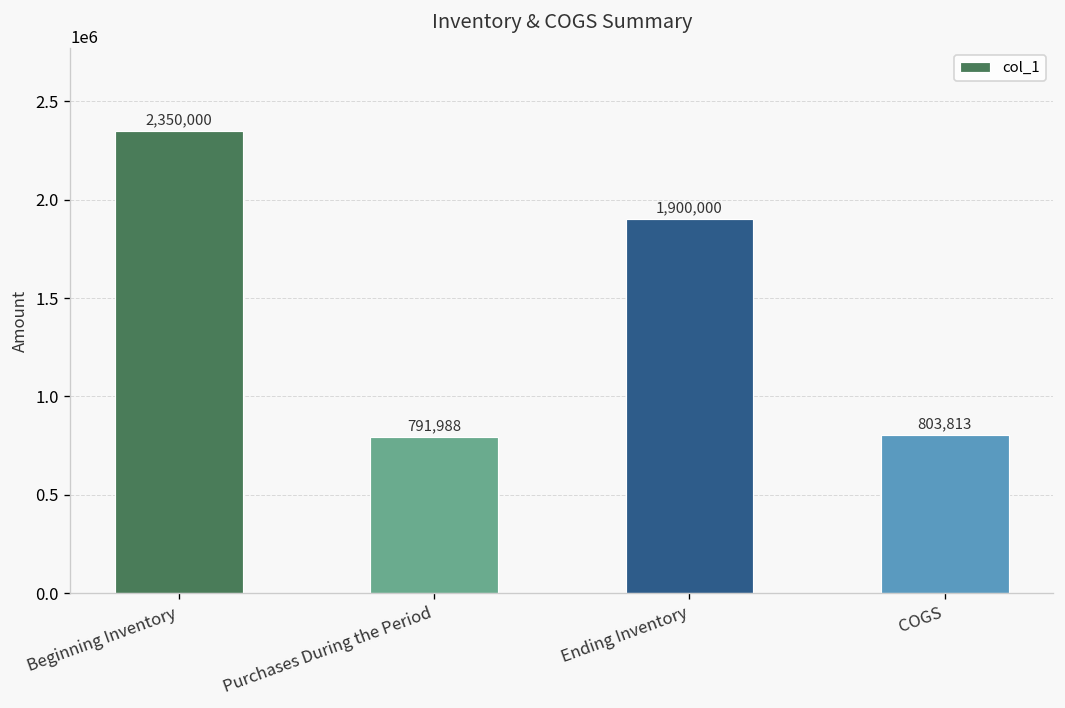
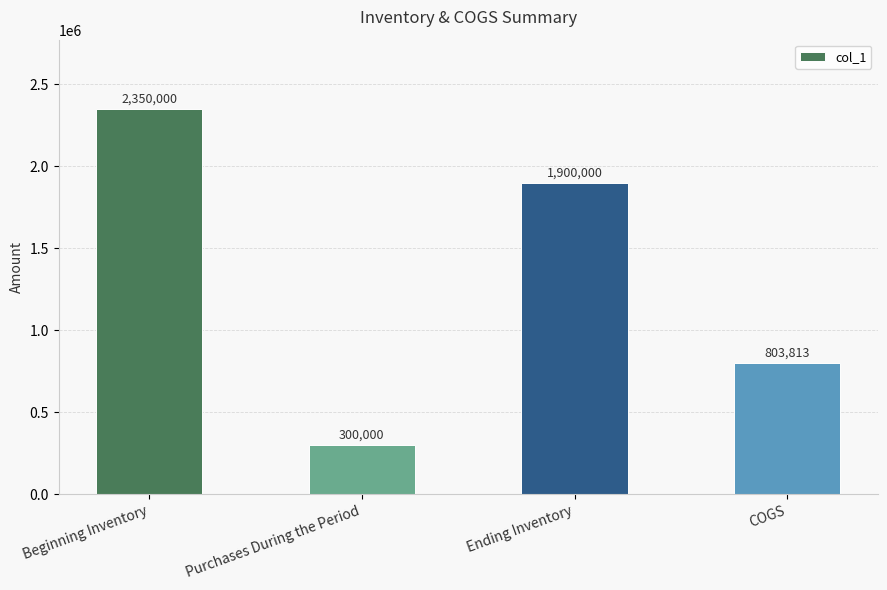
Purchases During the Period: 791,988 -> 300,000
